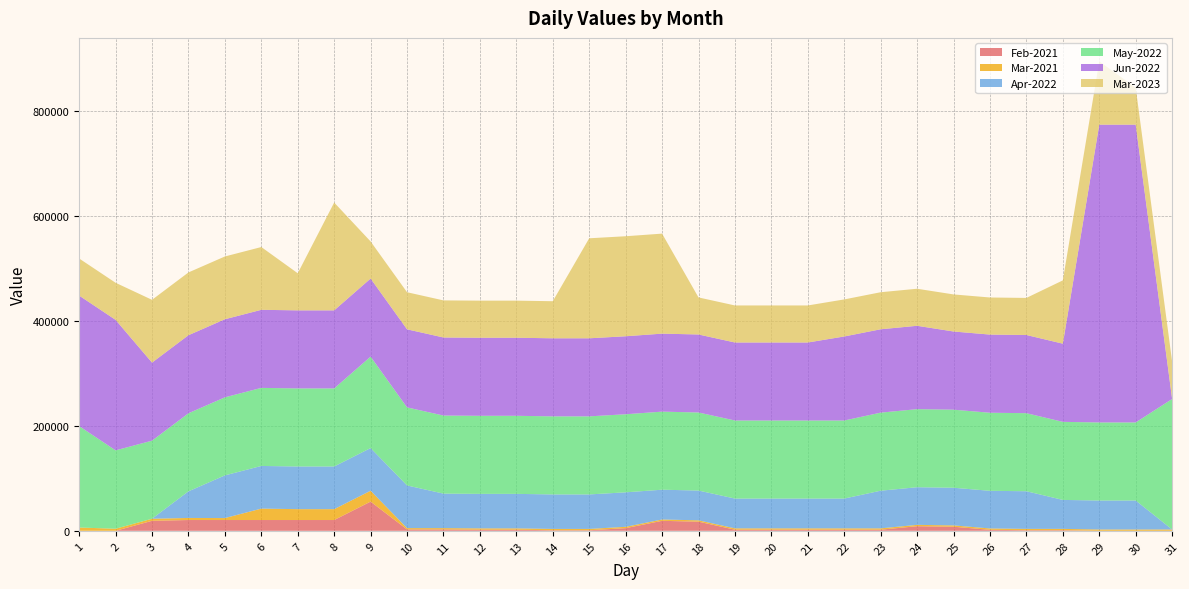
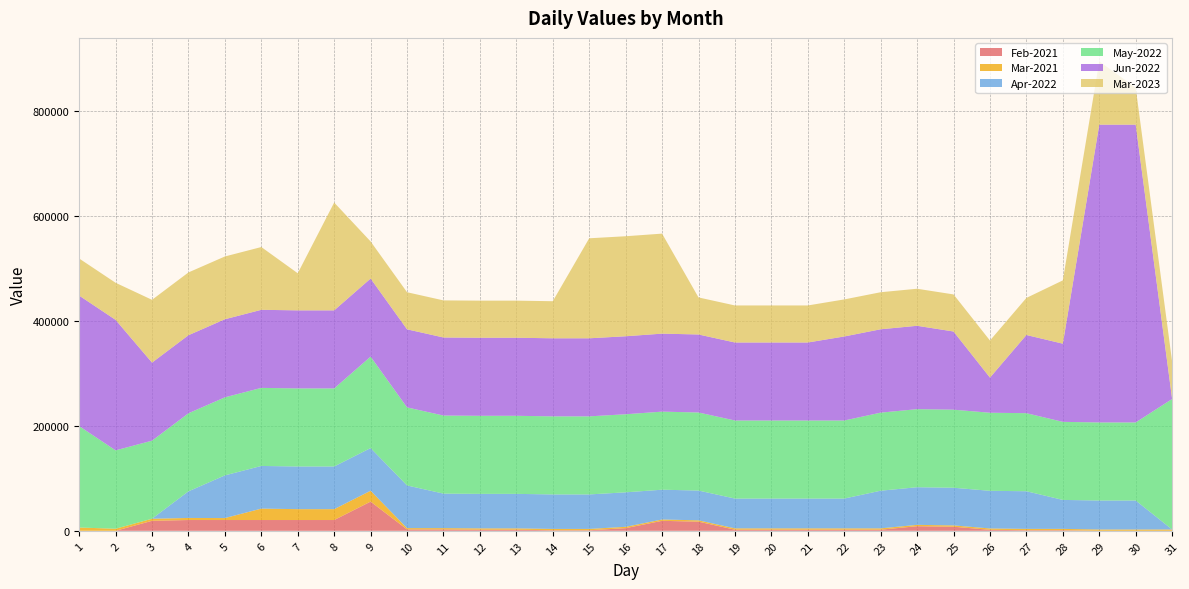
Jun-2022, 26: 150000 -> 70000
